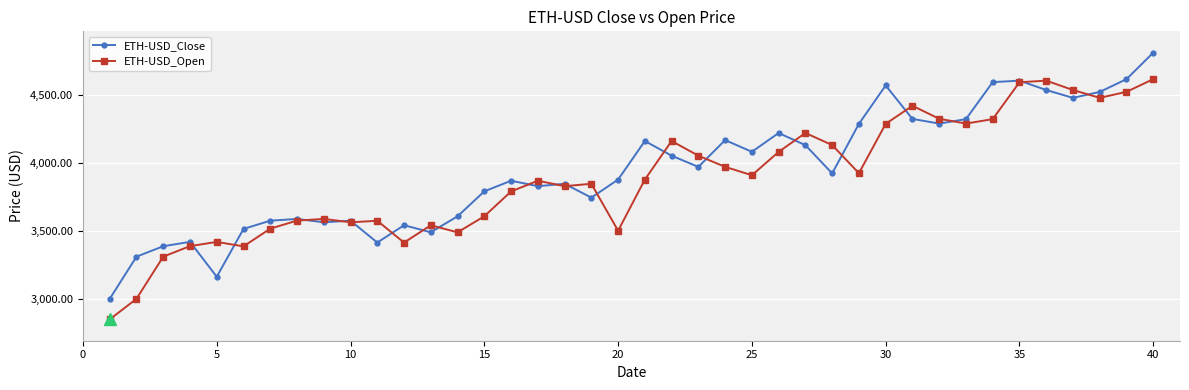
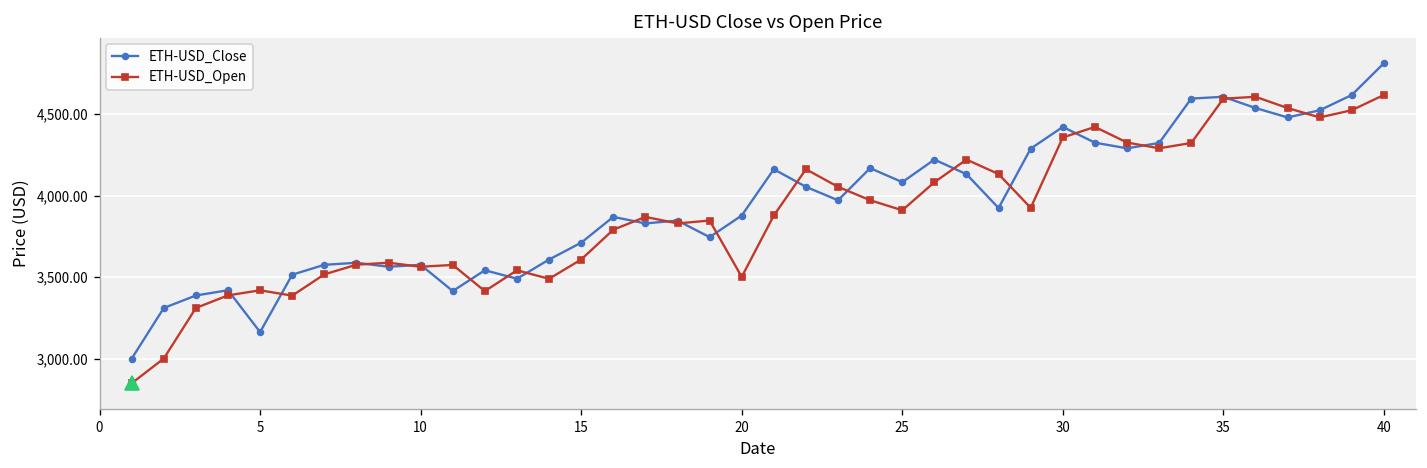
ETH-USD_Close, 15: 3,790 -> 3,710
ETH-USD_Close, 30: 4,570 -> 4,420
ETH-USD_Open, 30: 4,290 -> 4,360
